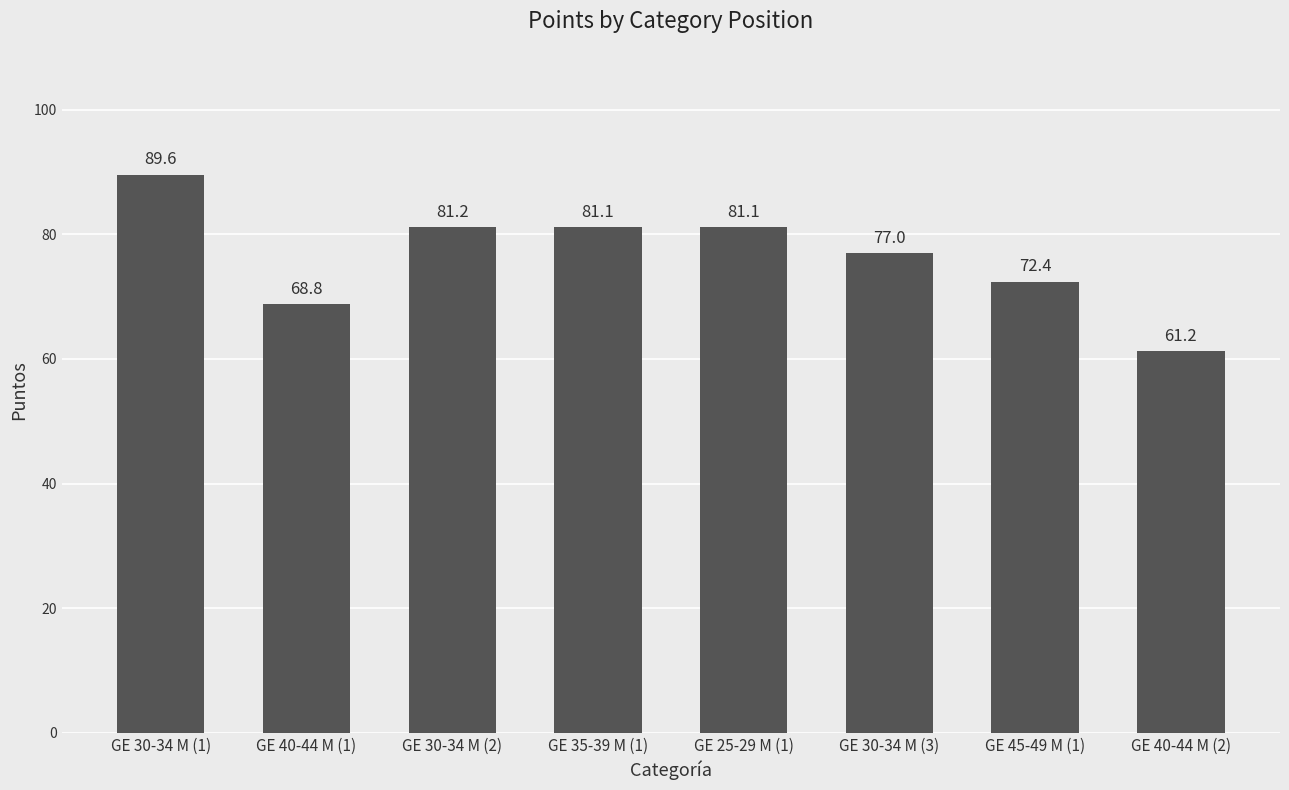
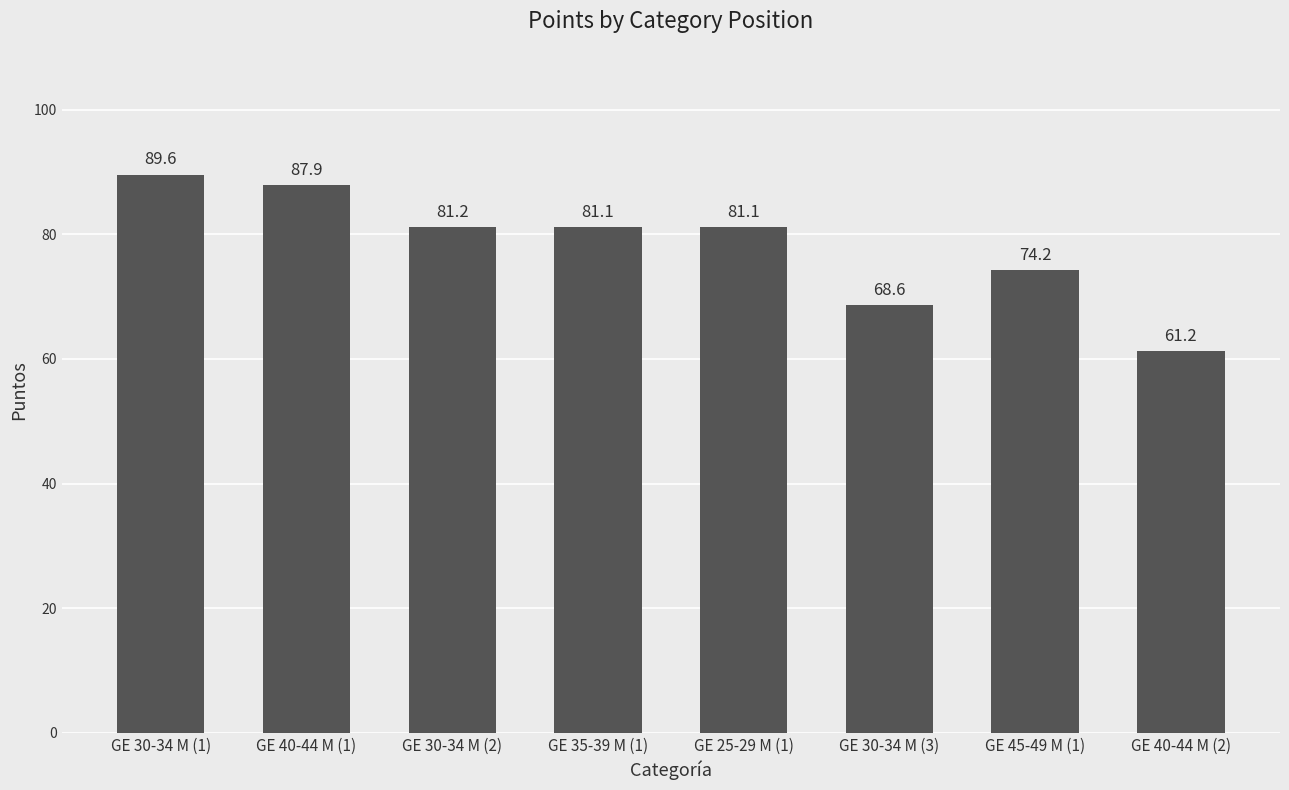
GE 40-44 M (1): 68.8 -> 87.9
GE 30-34 M (3): 77.0 -> 68.6
GE 45-49 M (1): 72.4 -> 74.2
